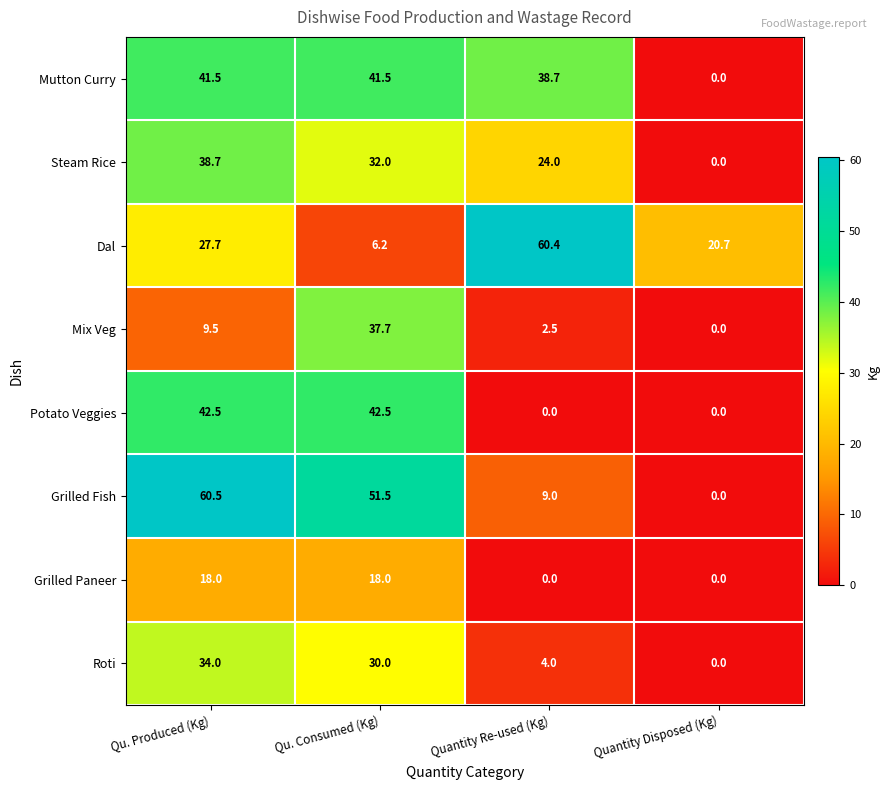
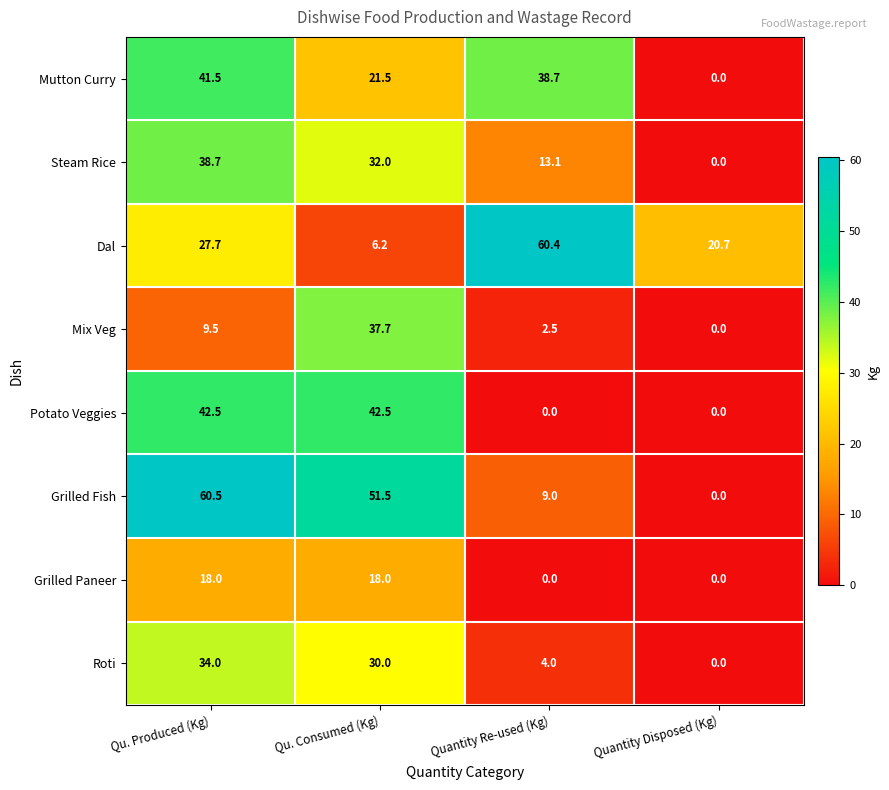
Mutton Curry, Qu. Consumed (Kg): 41.5 -> 21.5
Steam Rice, Quantity Re-used (Kg): 24.0 -> 13.1
